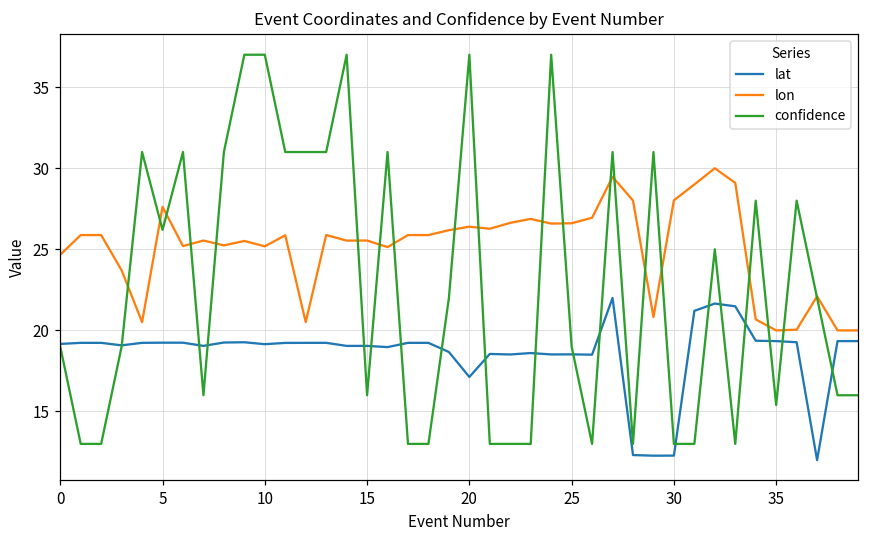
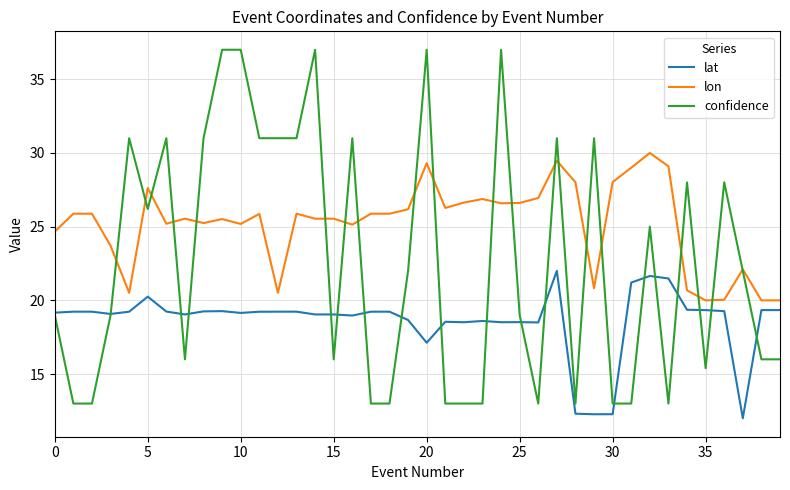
lat, 5: 19.2 -> 20.3
lon, 20: 26.4 -> 29.3
